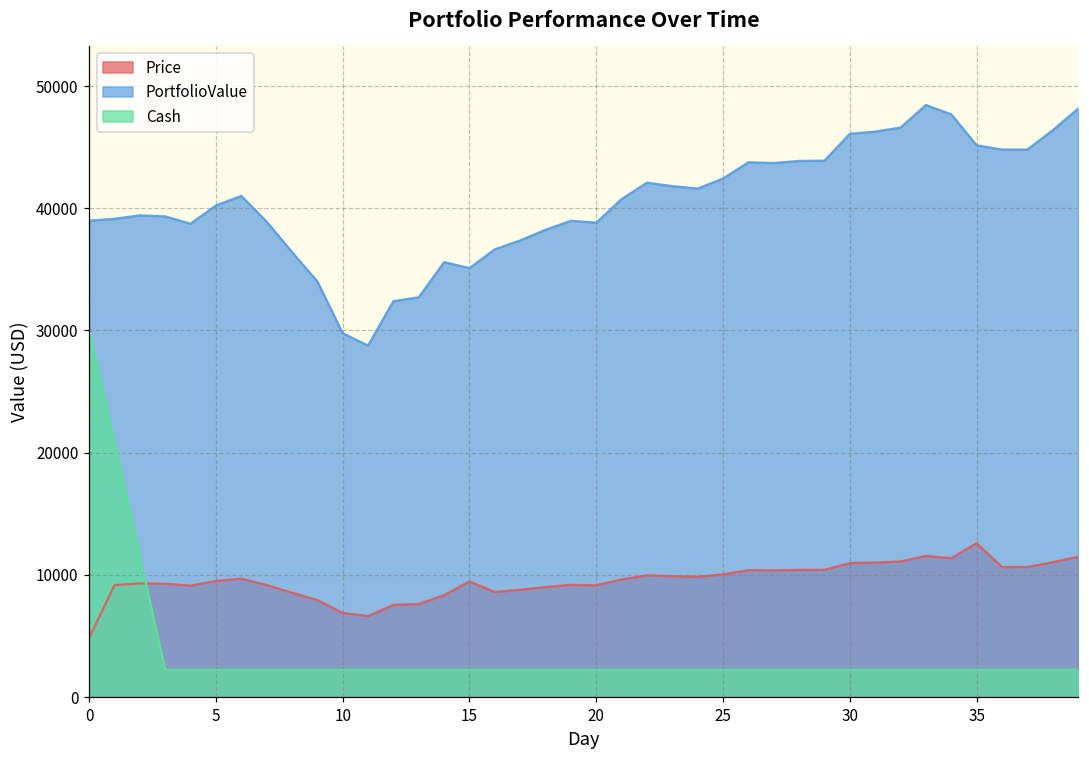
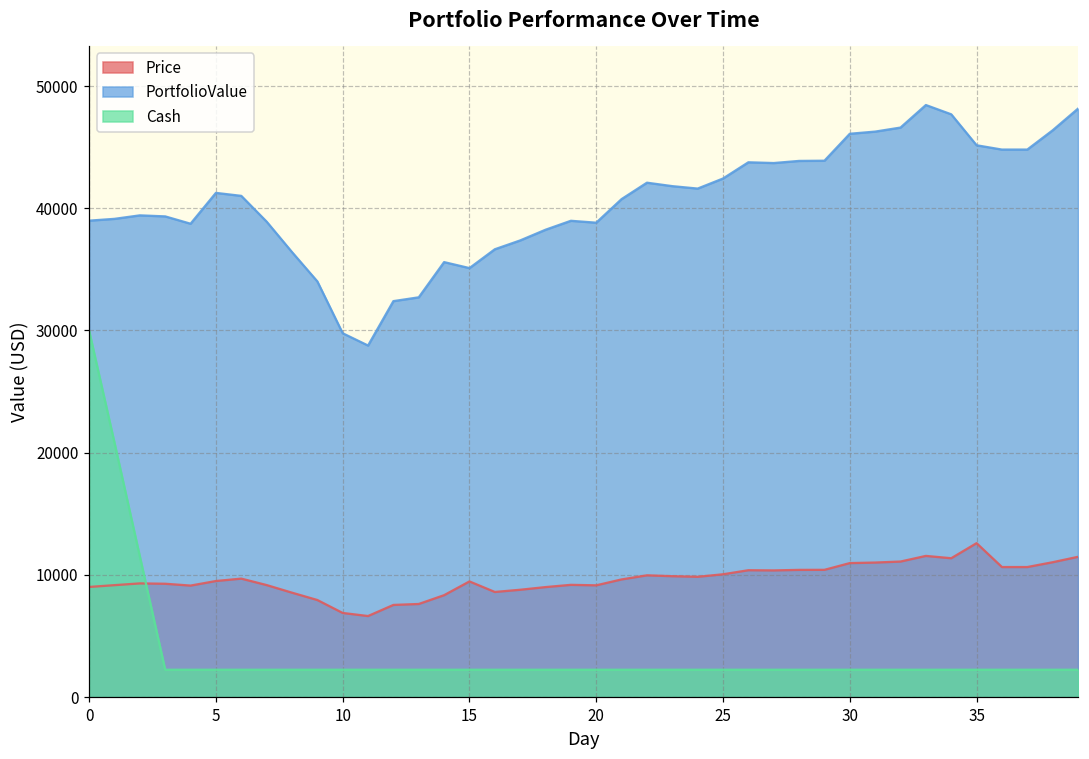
Price, 0: 4900 -> 9000
PortfolioValue, 5: 40200 -> 41300
